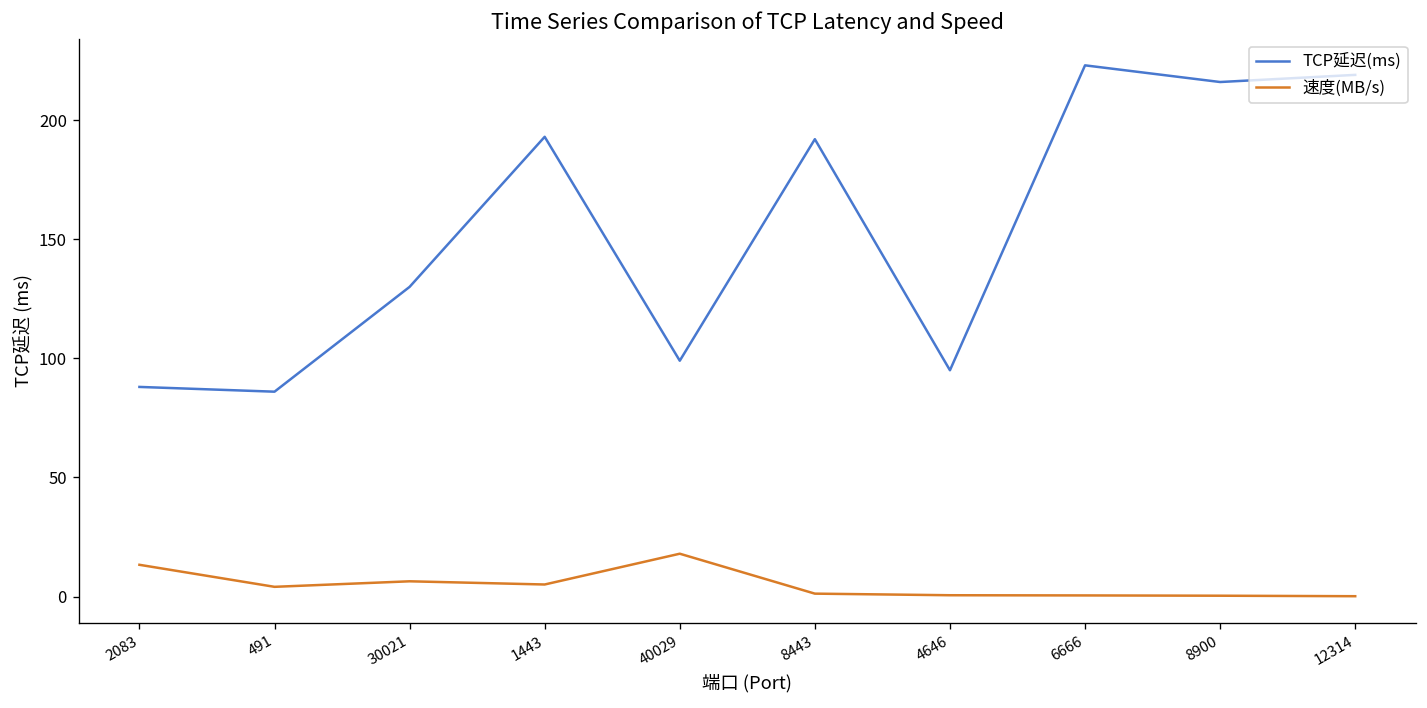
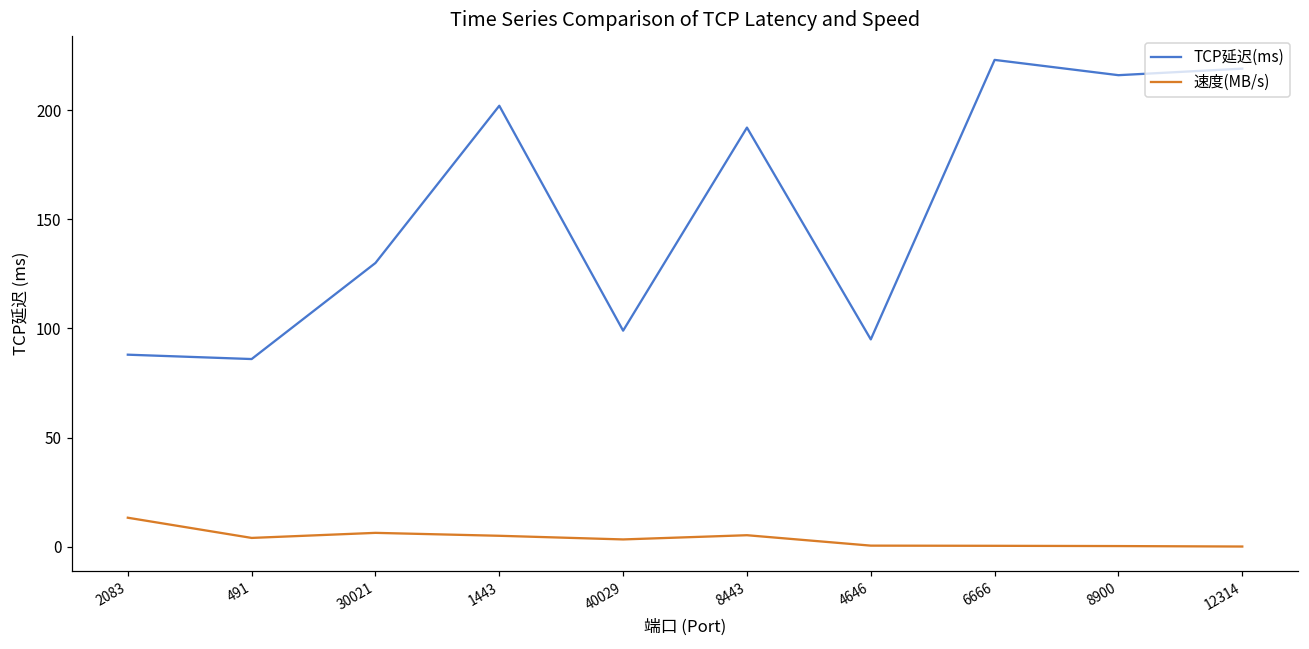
TCP延迟(ms), 1443: 193 -> 202
速度(MB/s), 40029: 18 -> 3
速度(MB/s), 8443: 1 -> 5
